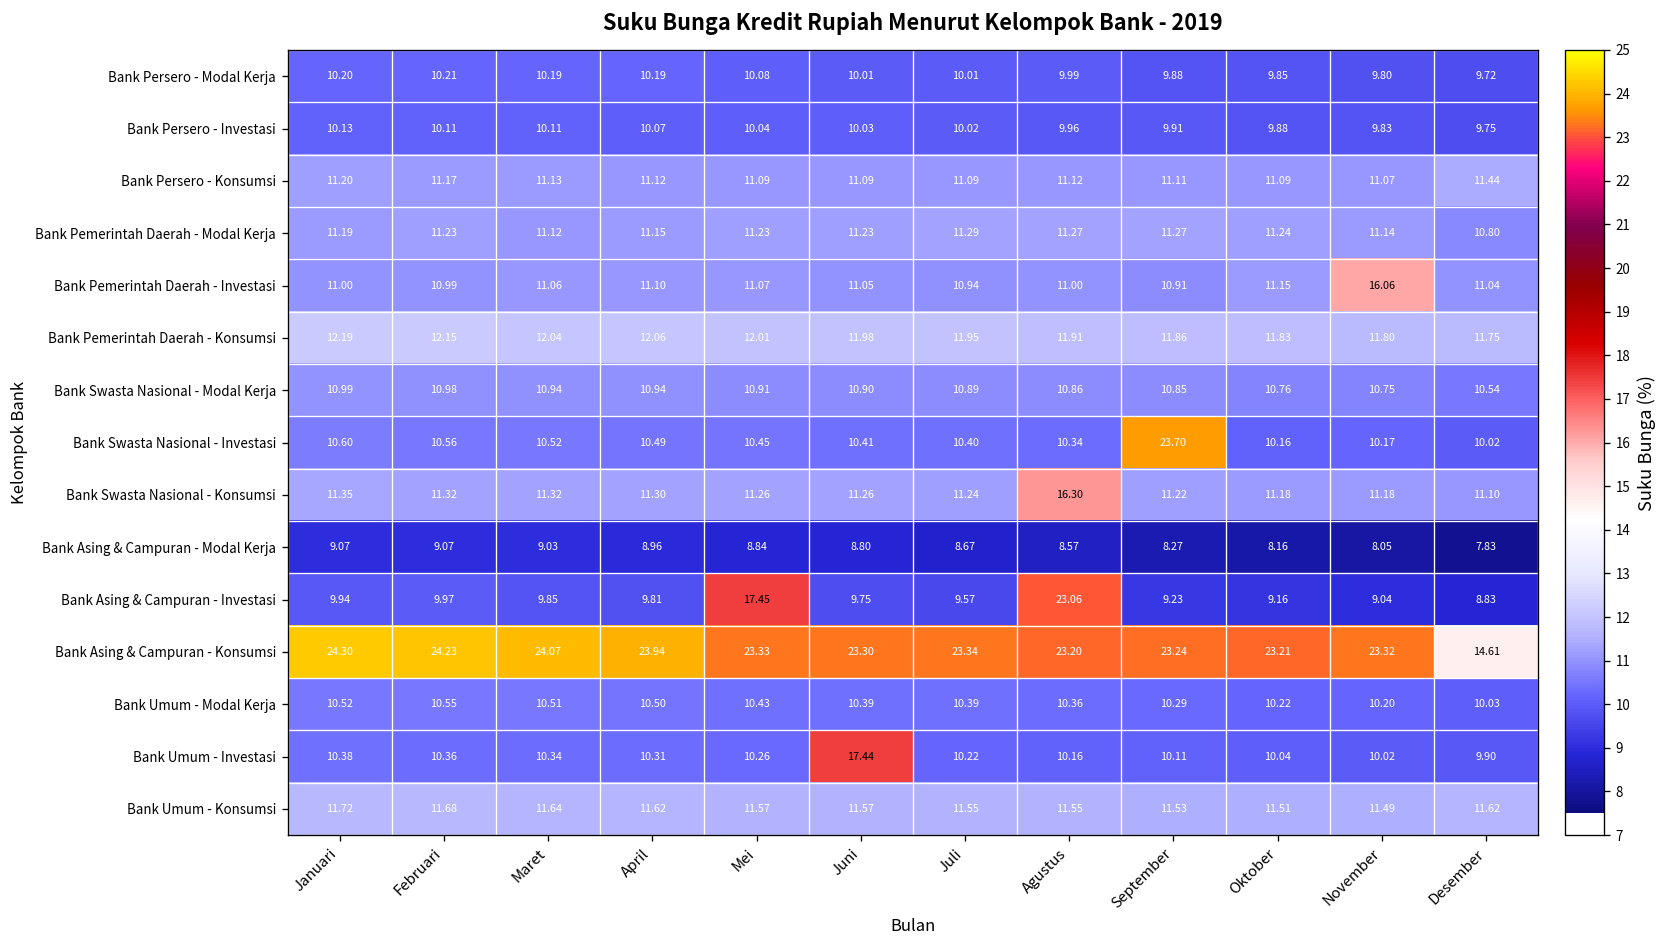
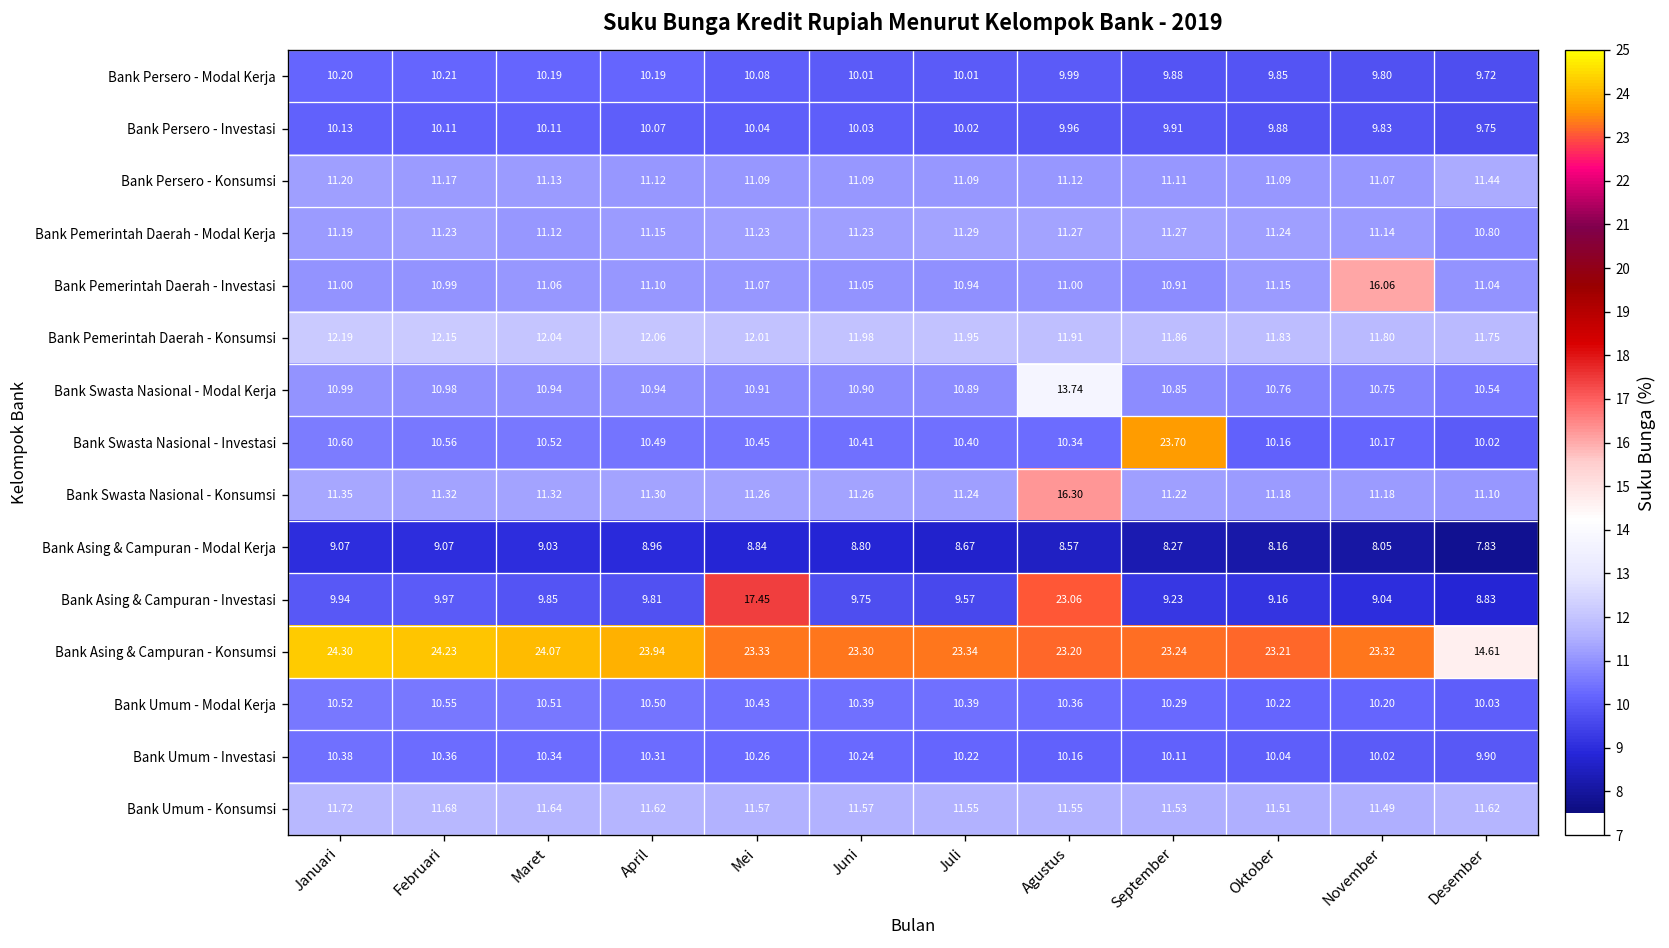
Bank Swasta Nasional - Modal Kerja, Agustus: 10.86 -> 13.74
Bank Umum - Investasi, Juni: 17.44 -> 10.24
